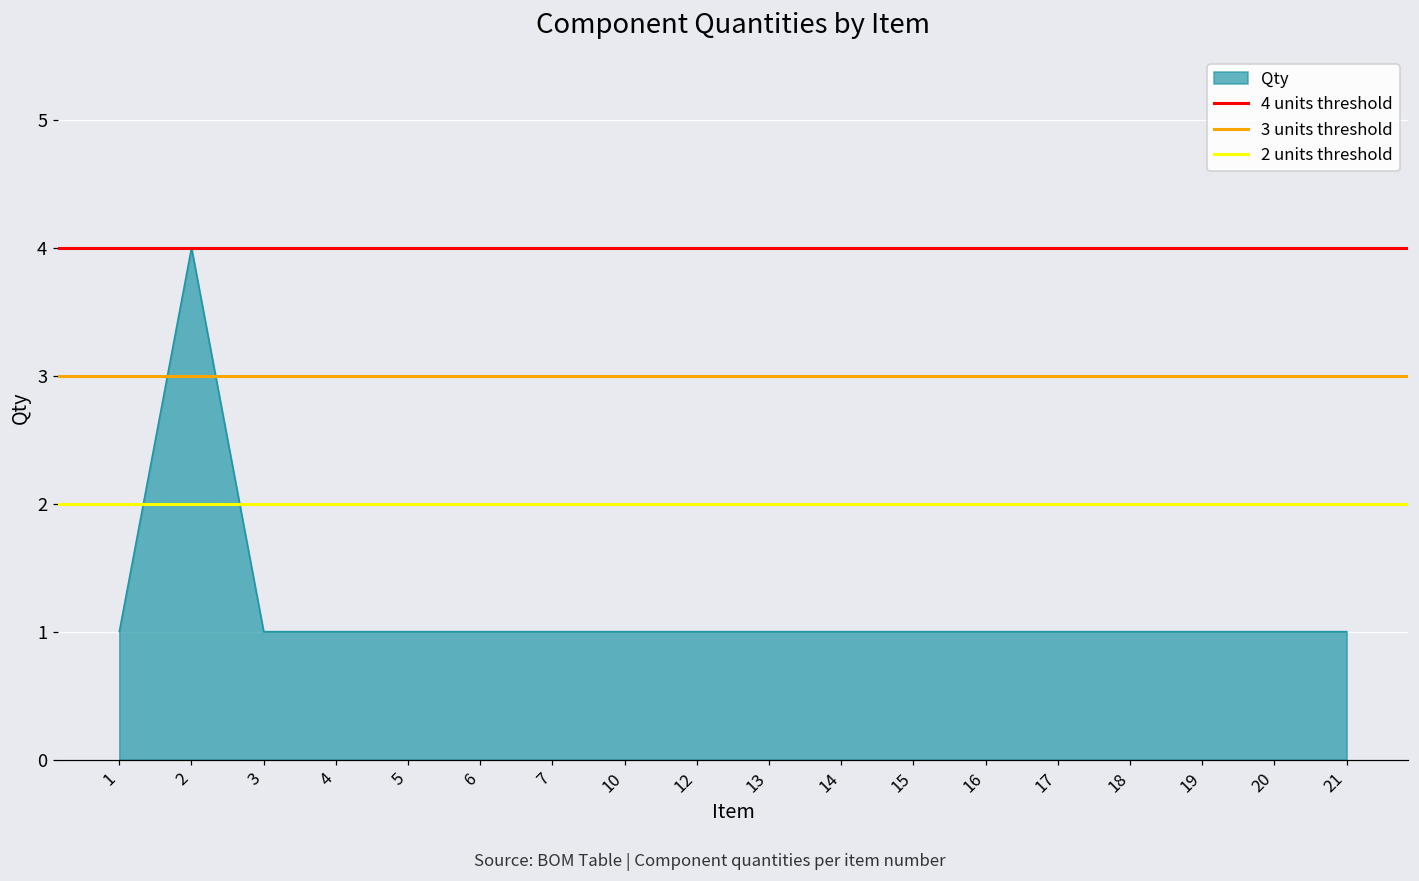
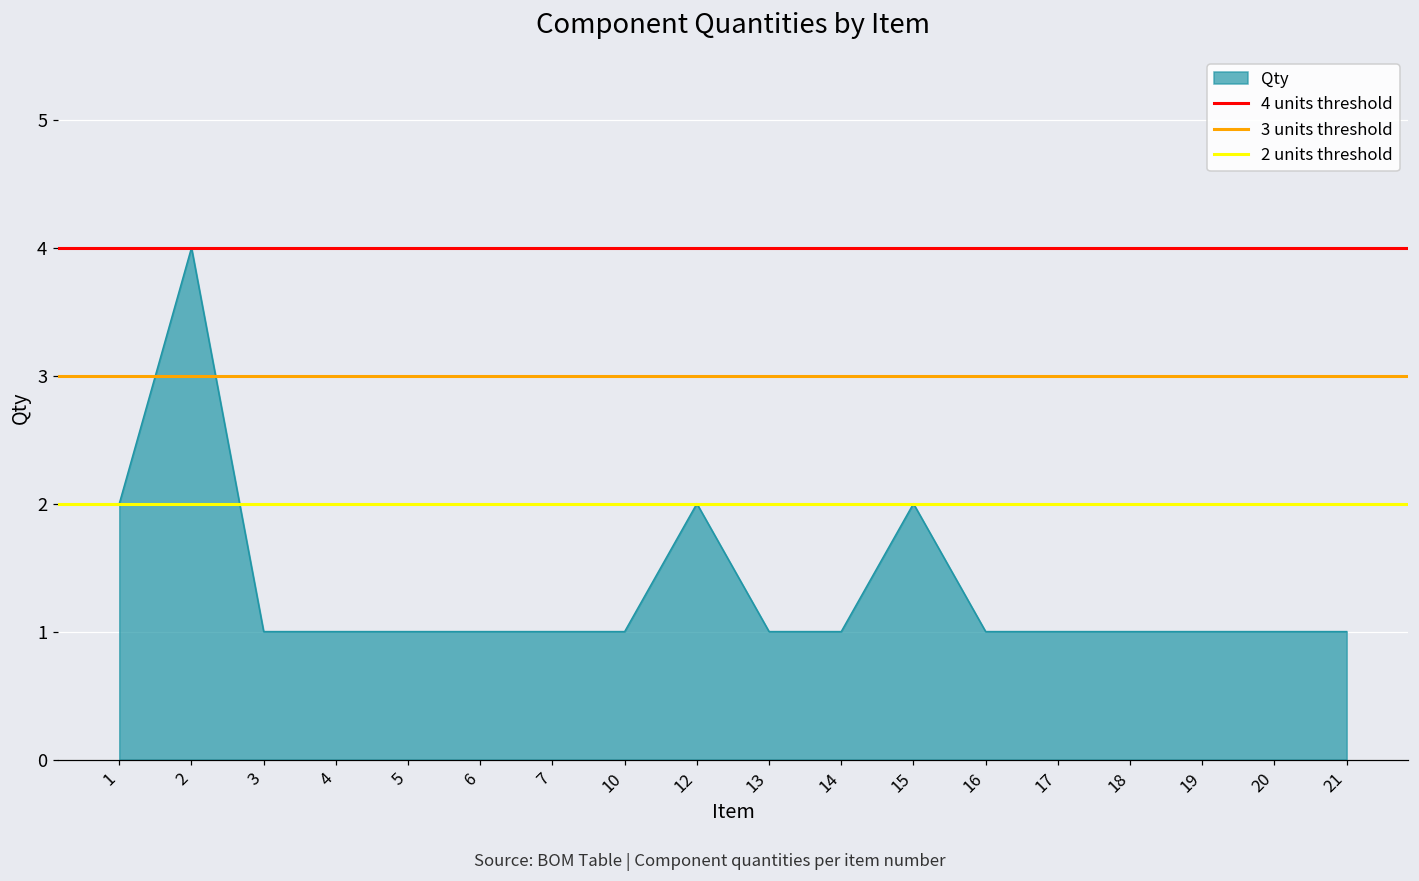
1: 1 -> 2
12: 1 -> 2
15: 1 -> 2
